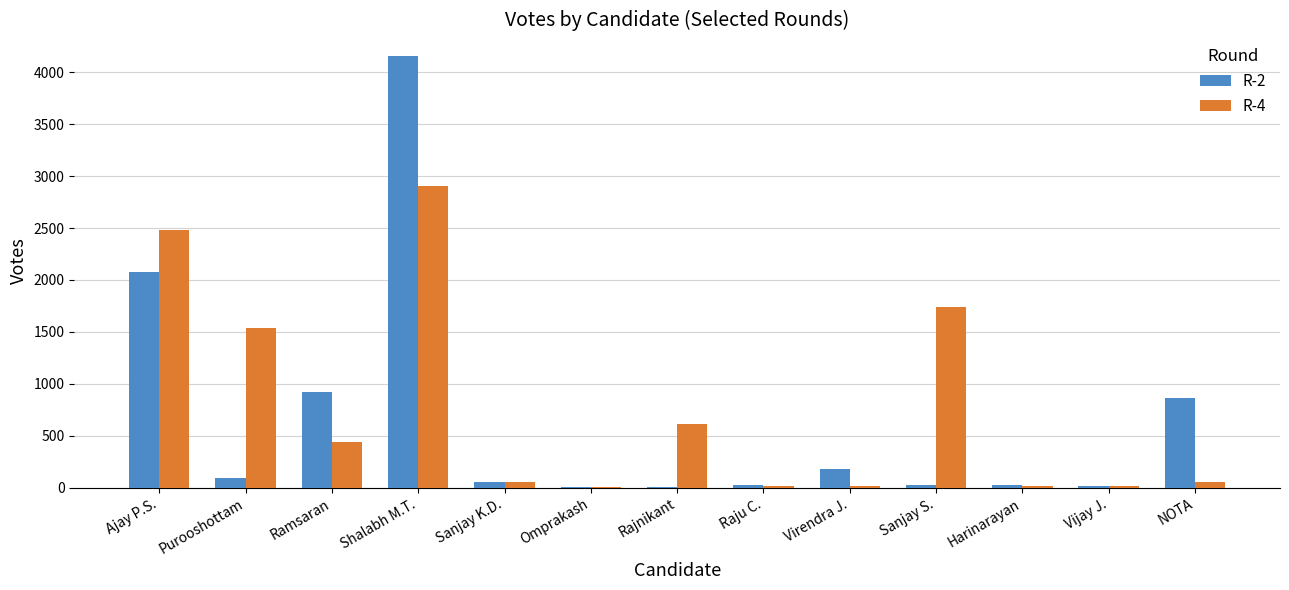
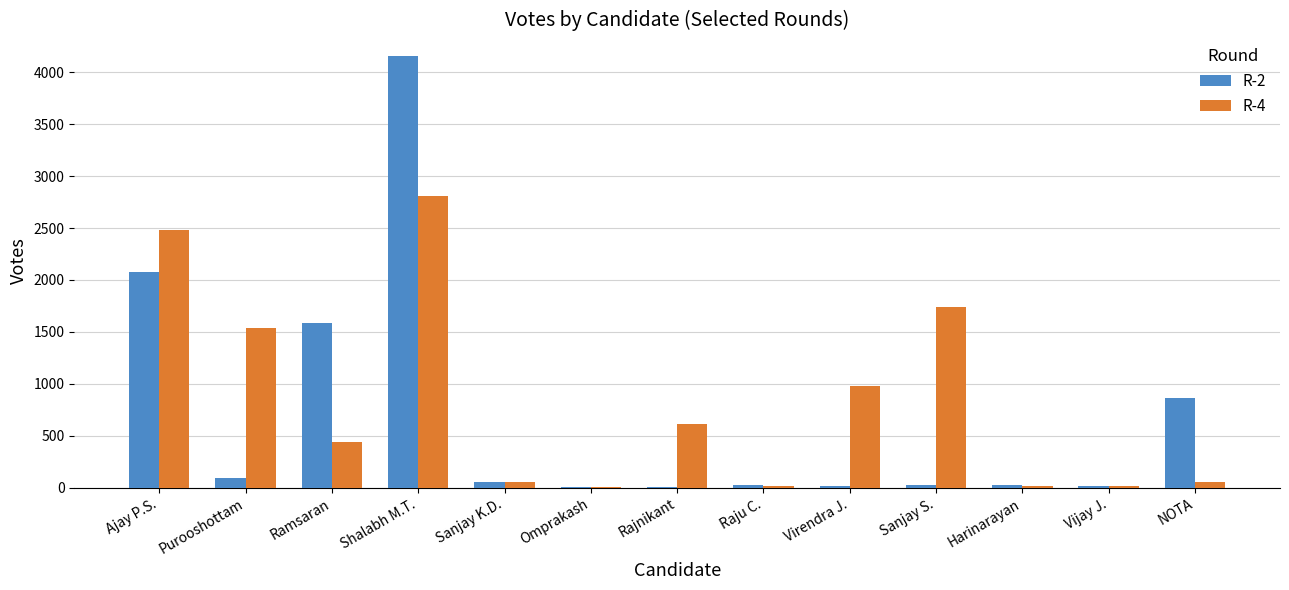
R-2, Ramsaran: 920 -> 1590
R-4, Shalabh M.T.: 2900 -> 2810
R-2, Virendra J.: 180 -> 20
R-4, Virendra J.: 10 -> 980
